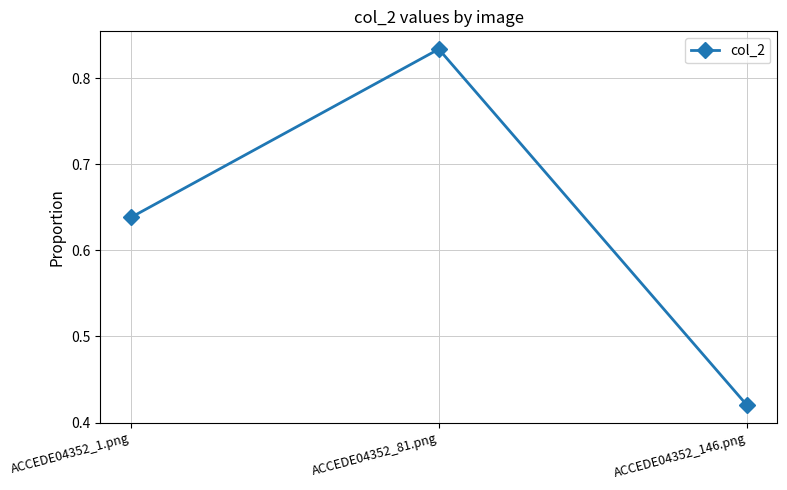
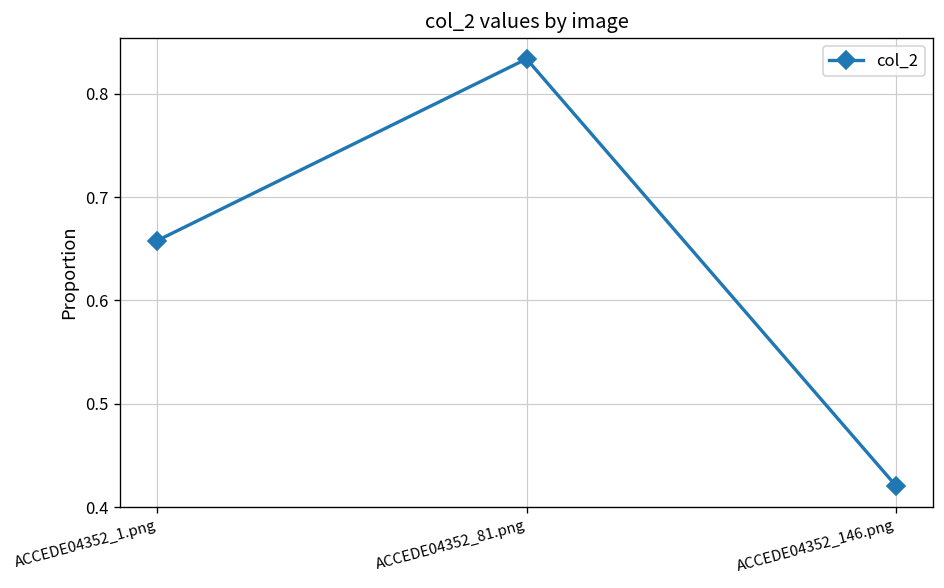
ACCEDE04352_1.png: 0.64 -> 0.66
